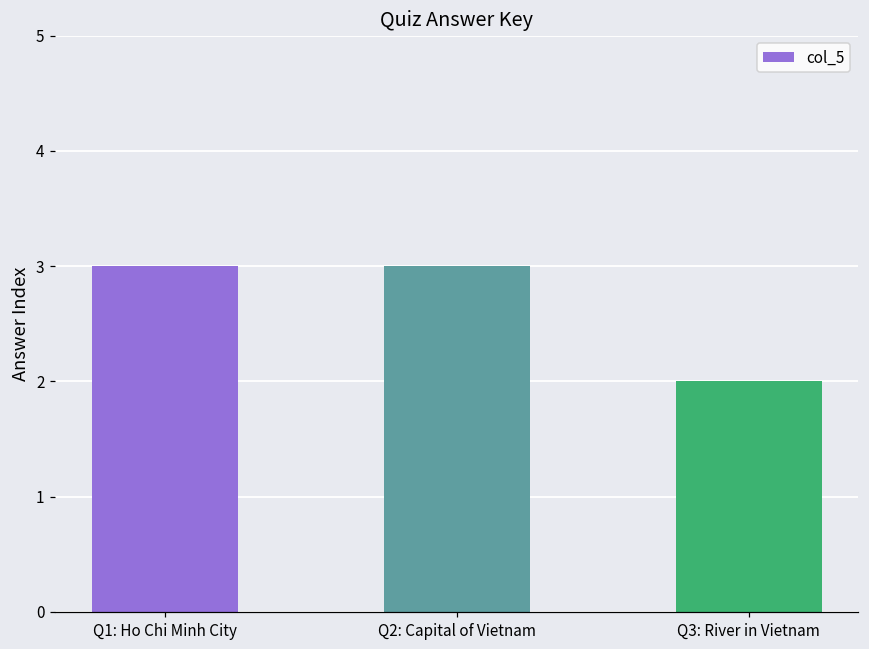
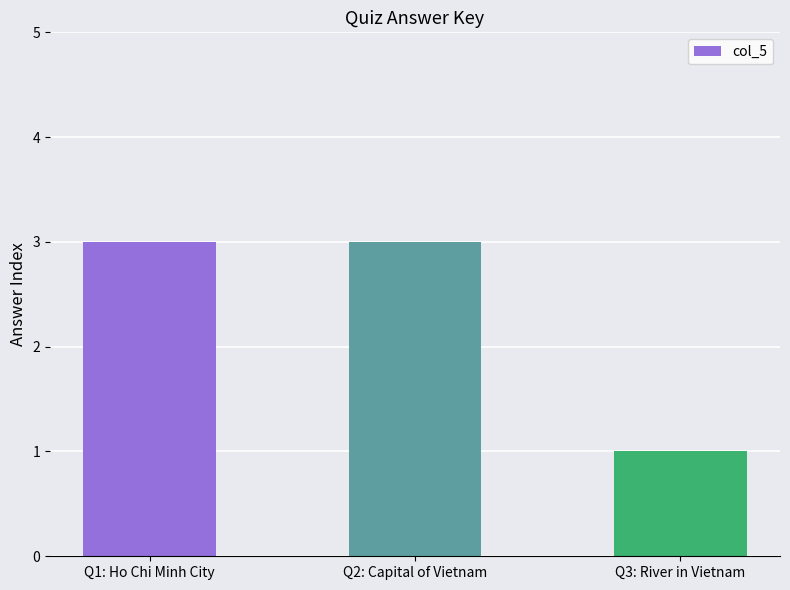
Q3: River in Vietnam: 2 -> 1
